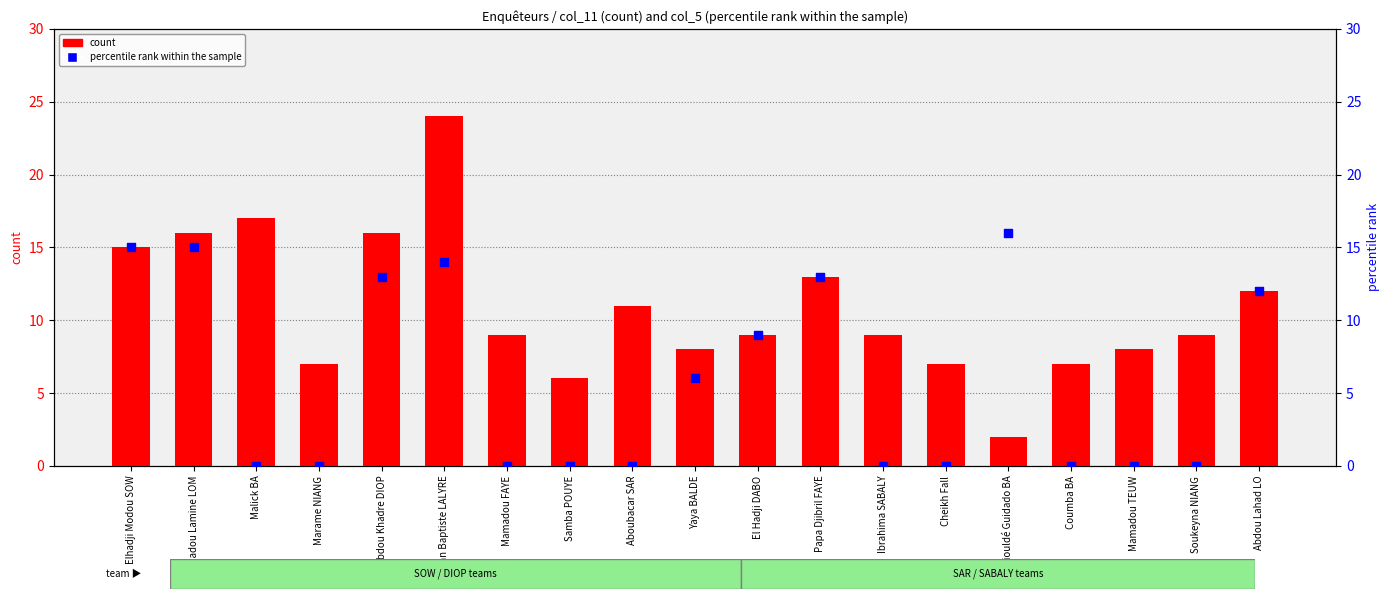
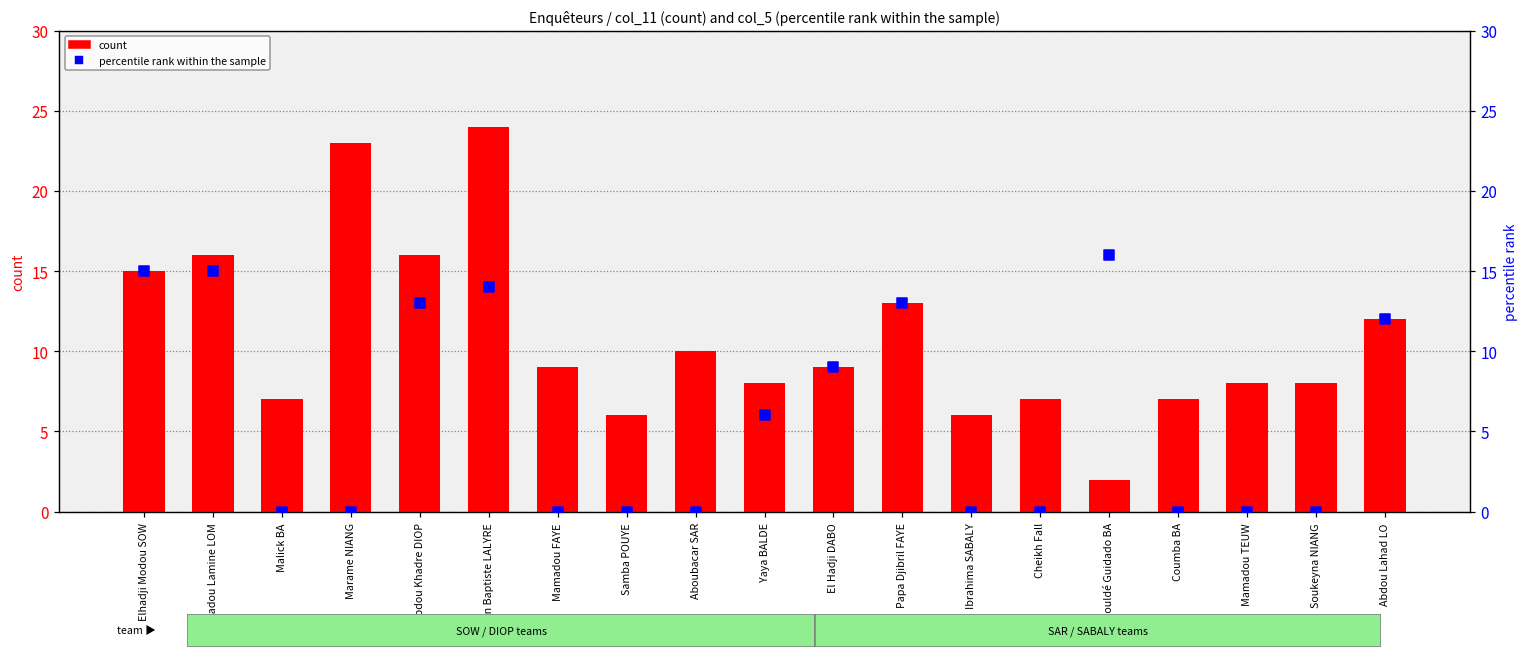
count, Malick BA: 17 -> 7
count, Marame NIANG: 7 -> 23
count, Aboubacar SAR: 11 -> 10
count, Ibrahima SABALY: 9 -> 6
count, Soukeyna NIANG: 9 -> 8
